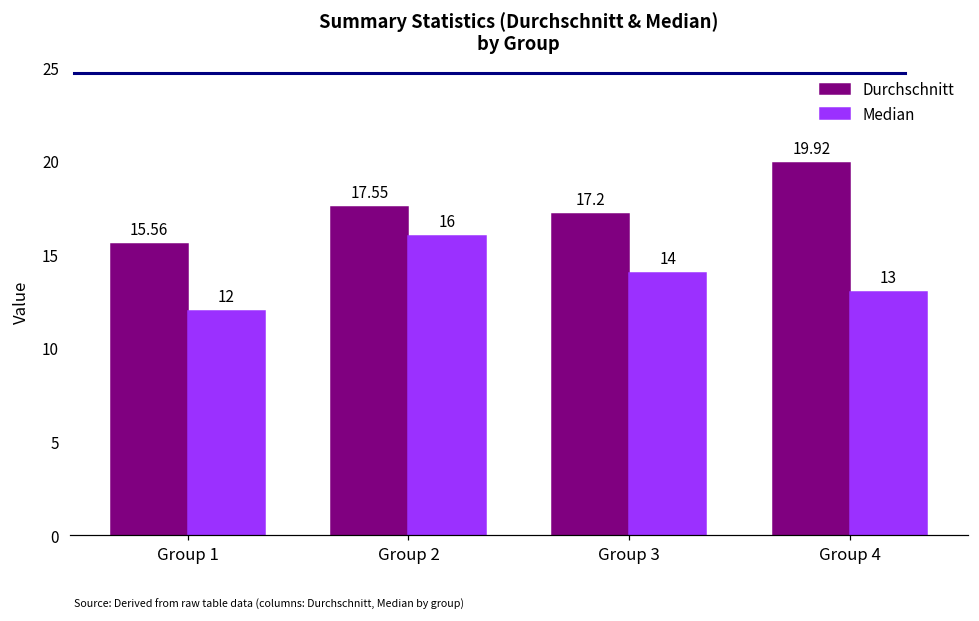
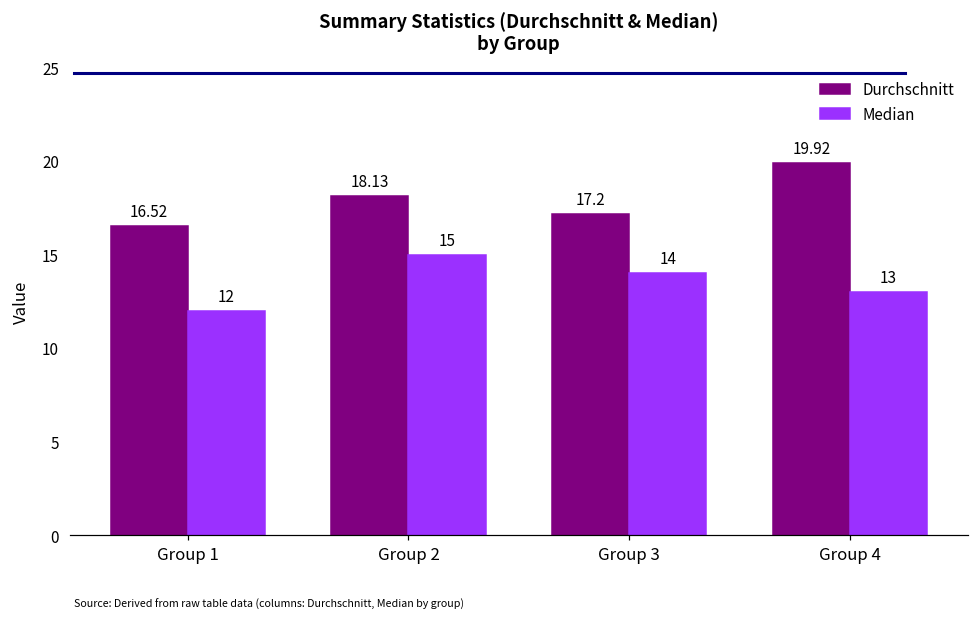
Durchschnitt, Group 1: 15.56 -> 16.52
Durchschnitt, Group 2: 17.55 -> 18.13
Median, Group 2: 16 -> 15
